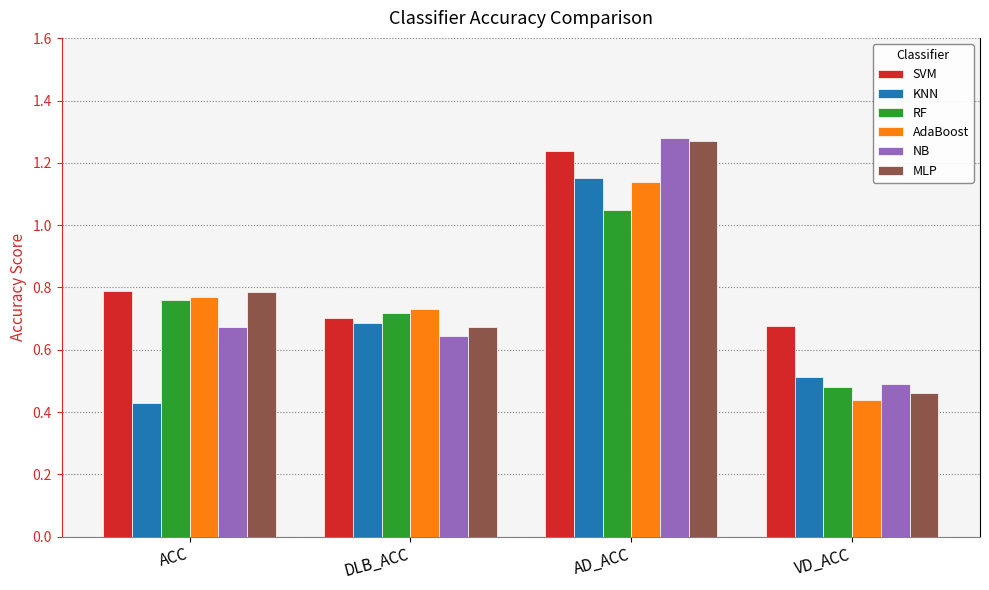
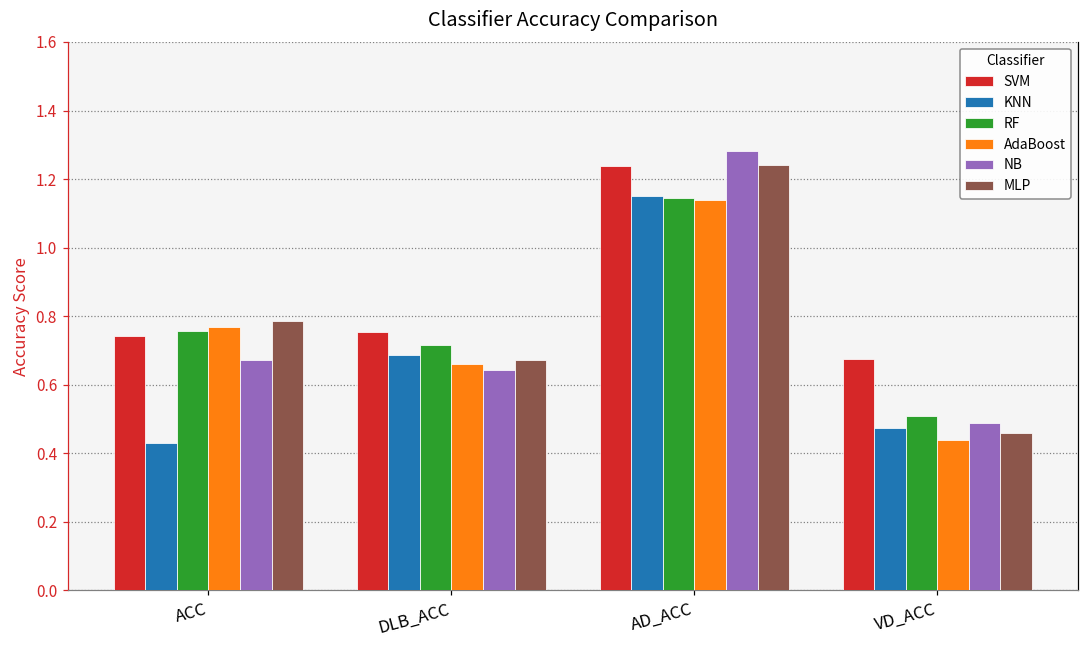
SVM, ACC: 0.79 -> 0.74
SVM, DLB_ACC: 0.70 -> 0.75
AdaBoost, DLB_ACC: 0.73 -> 0.66
RF, AD_ACC: 1.05 -> 1.14
MLP, AD_ACC: 1.27 -> 1.24
KNN, VD_ACC: 0.51 -> 0.47
RF, VD_ACC: 0.48 -> 0.51
